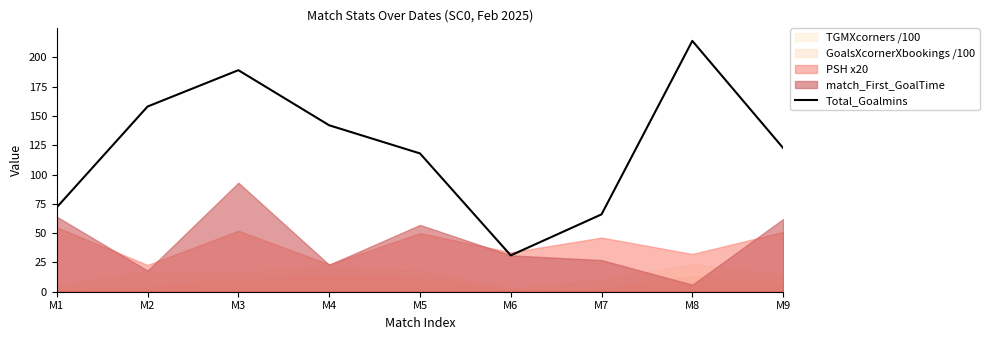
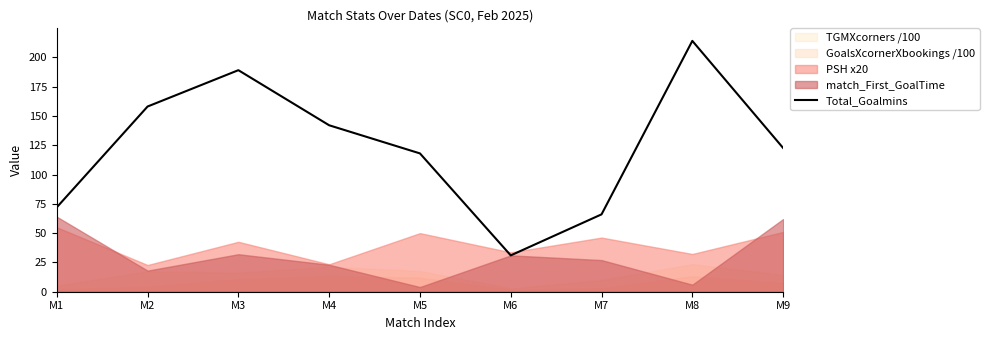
PSH x20, M3: 52 -> 43
match_First_GoalTime, M3: 93 -> 32
match_First_GoalTime, M5: 57 -> 4
